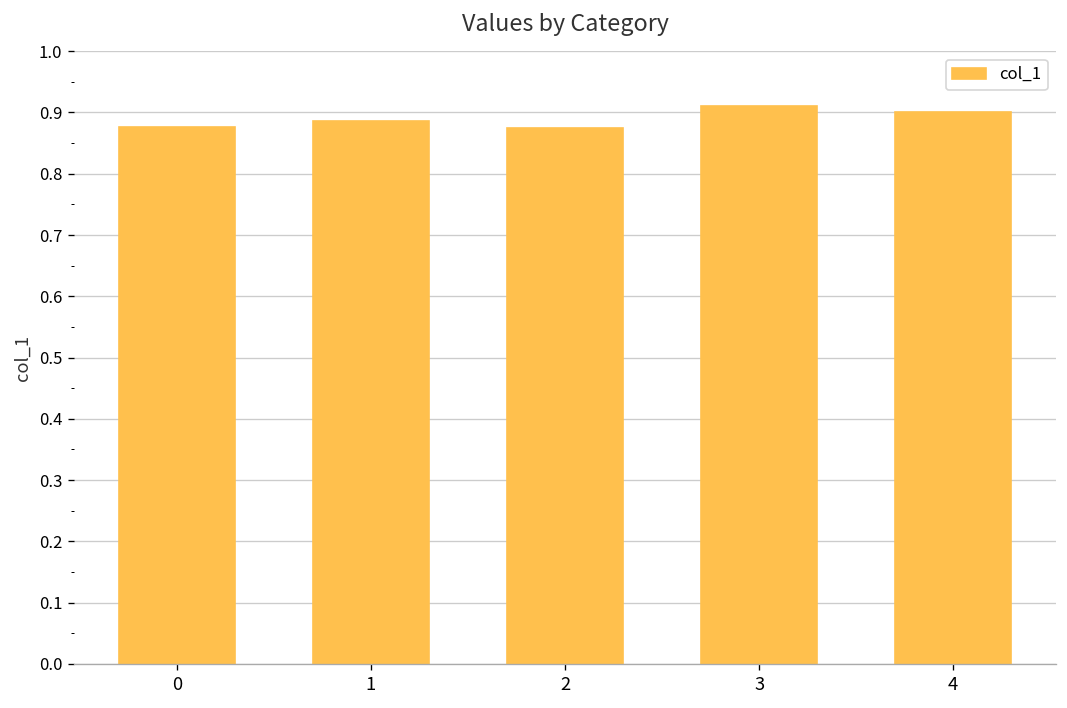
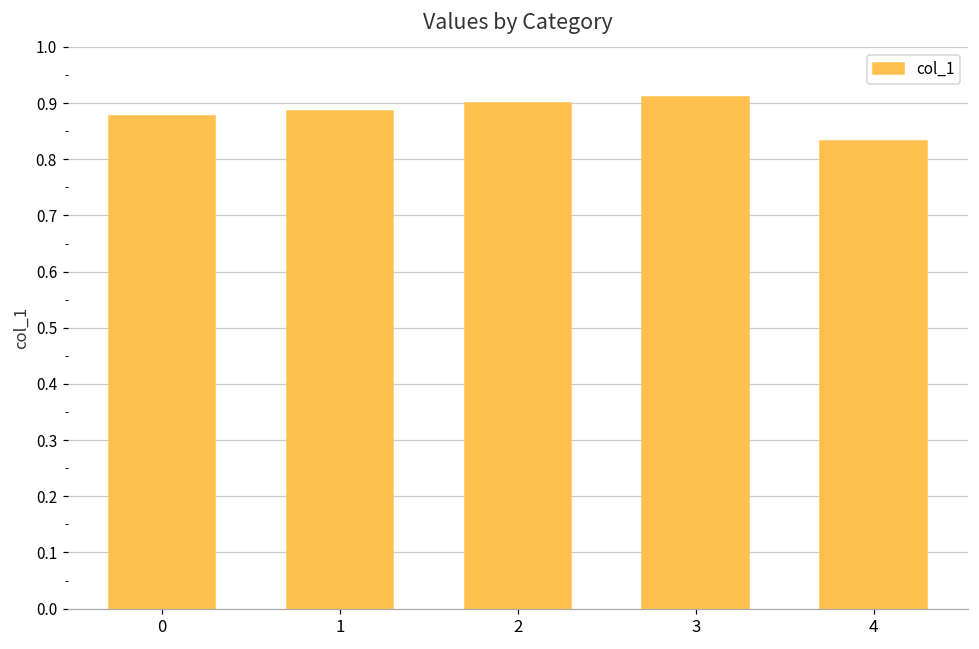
2: 0.87 -> 0.90
4: 0.90 -> 0.83
